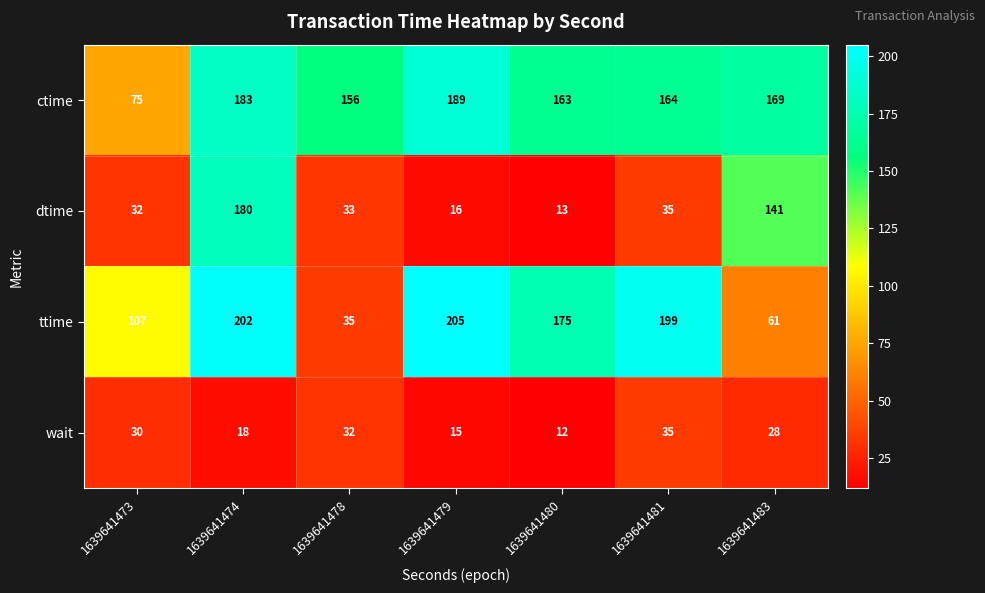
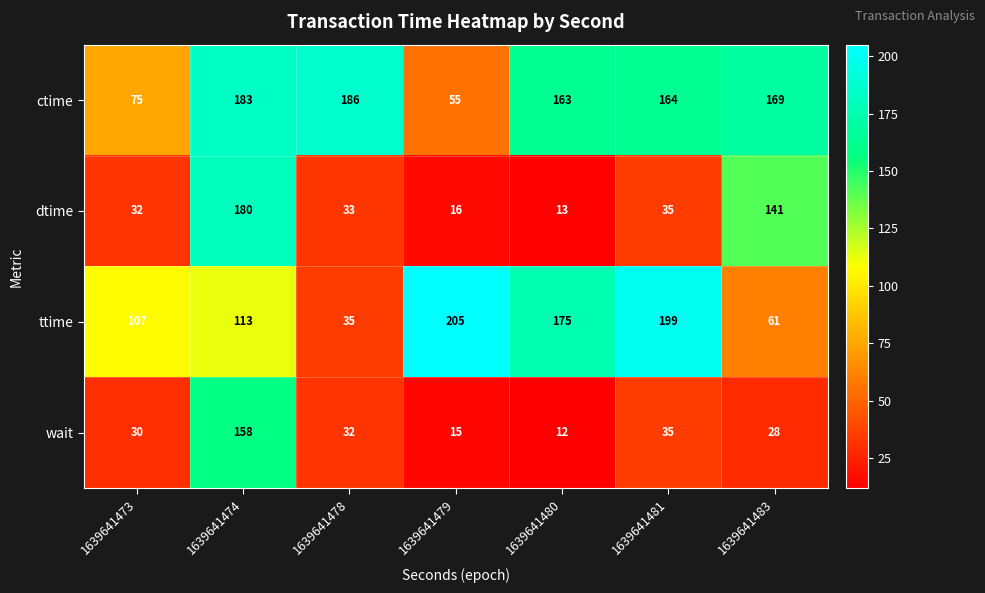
ctime, 1639641478: 156 -> 186
ctime, 1639641479: 189 -> 55
ttime, 1639641474: 202 -> 113
wait, 1639641474: 18 -> 158
